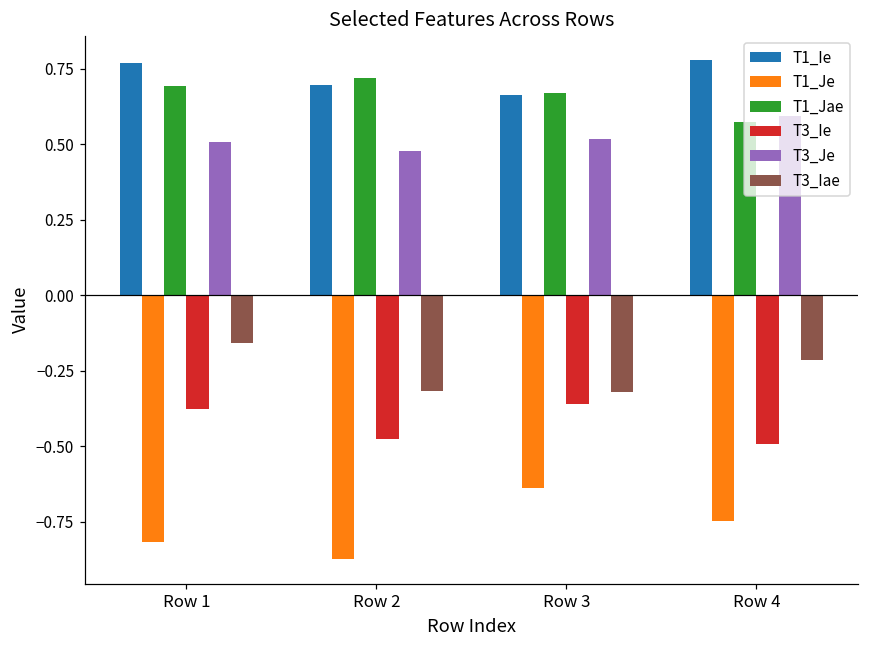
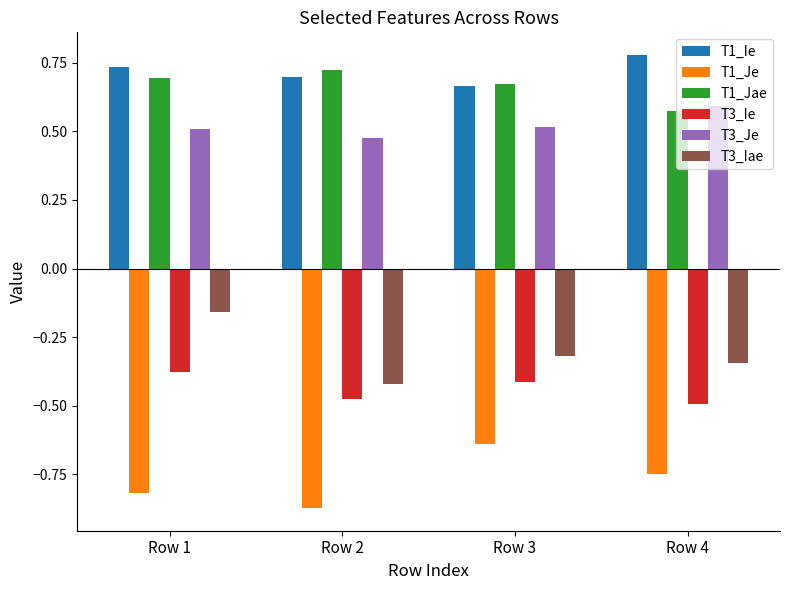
T1_Ie, Row 1: 0.77 -> 0.73
T3_Iae, Row 2: -0.32 -> -0.42
T3_Ie, Row 3: -0.36 -> -0.41
T3_Iae, Row 4: -0.21 -> -0.34
